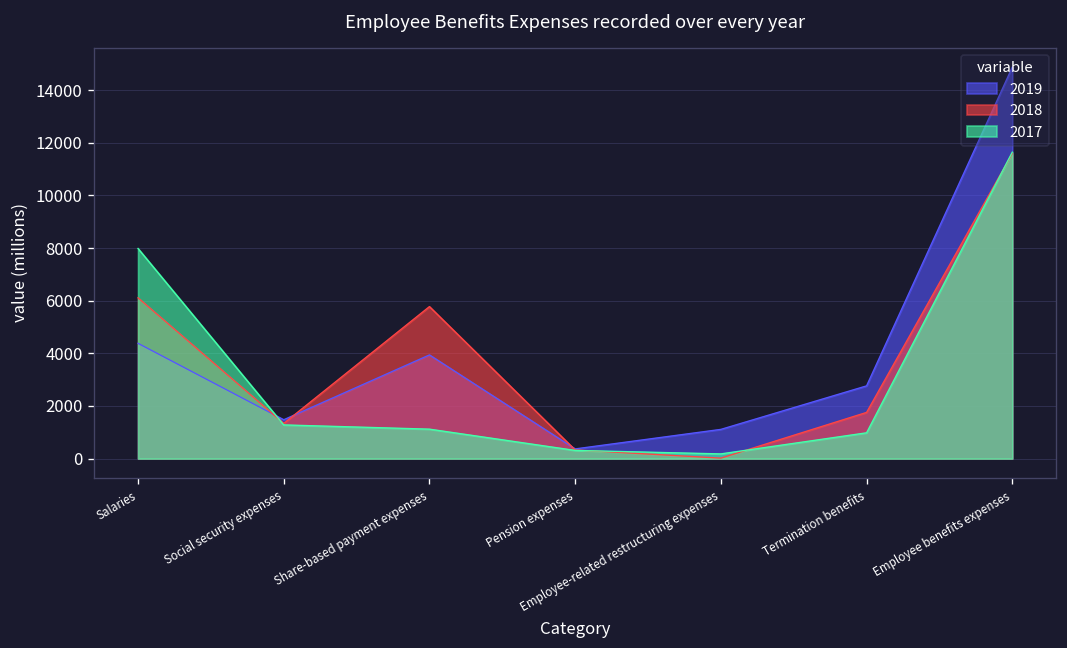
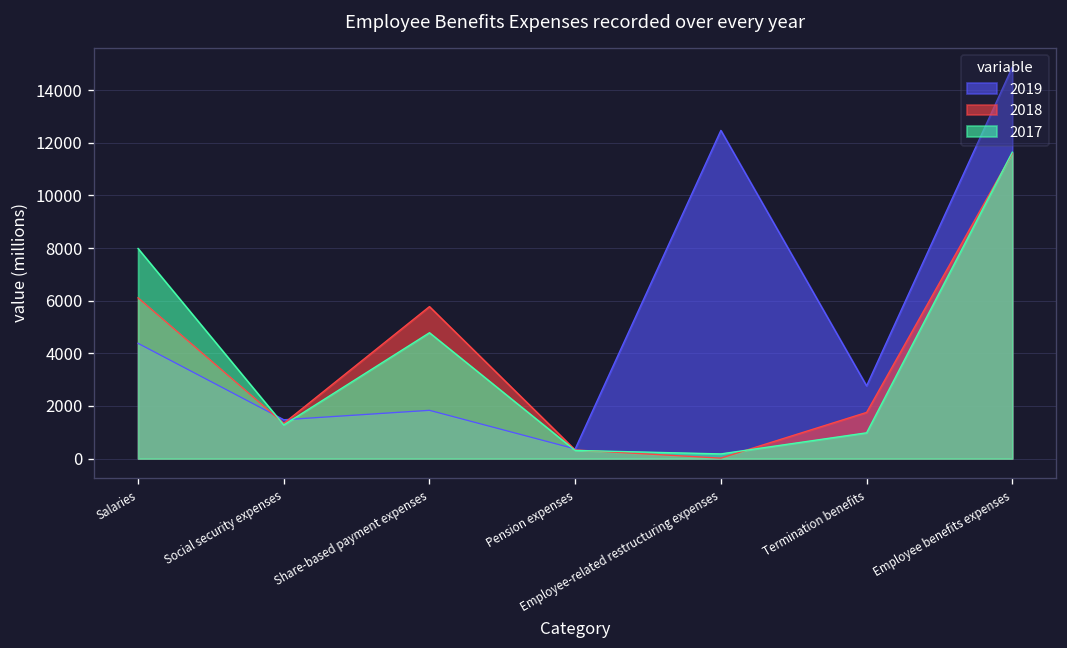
2019, Share-based payment expenses: 3900 -> 1800
2017, Share-based payment expenses: 1100 -> 4800
2019, Employee-related restructuring expenses: 1100 -> 12500
